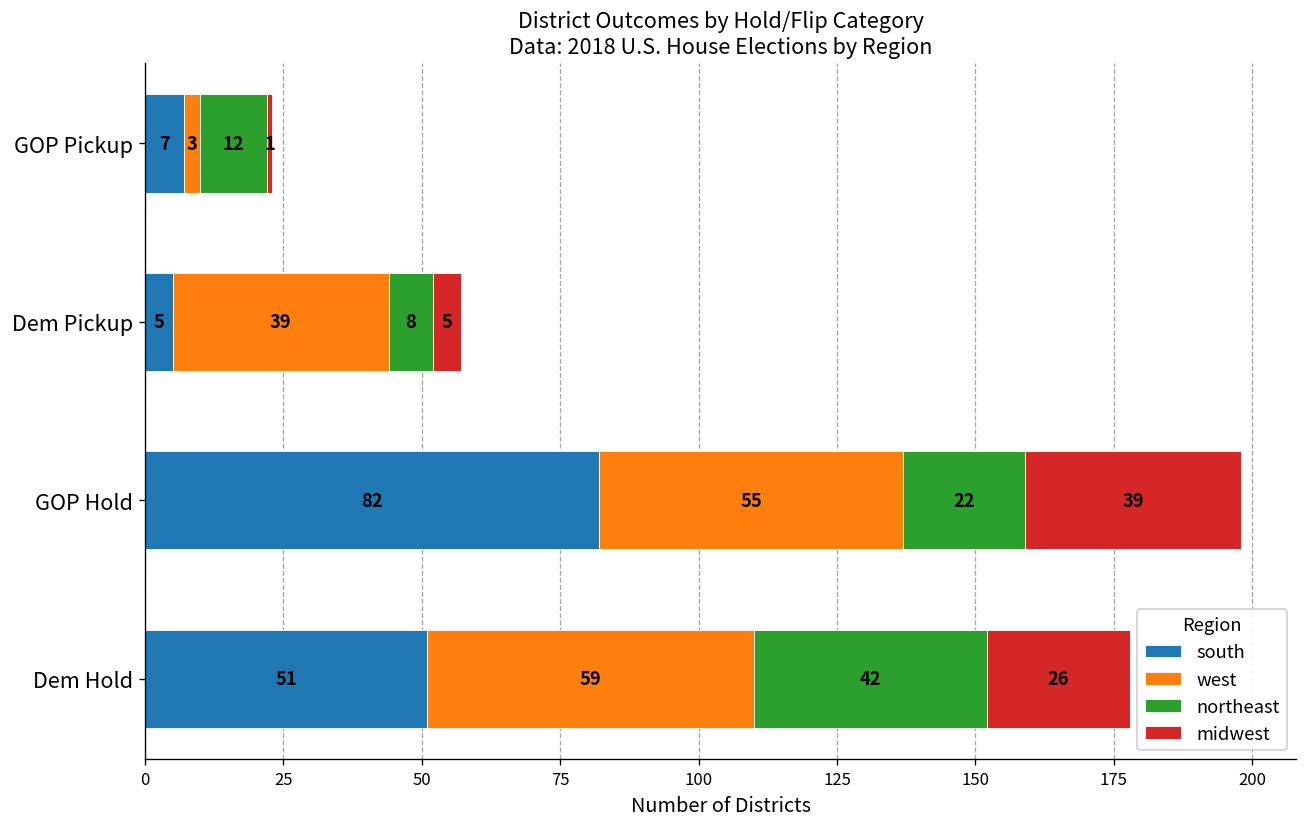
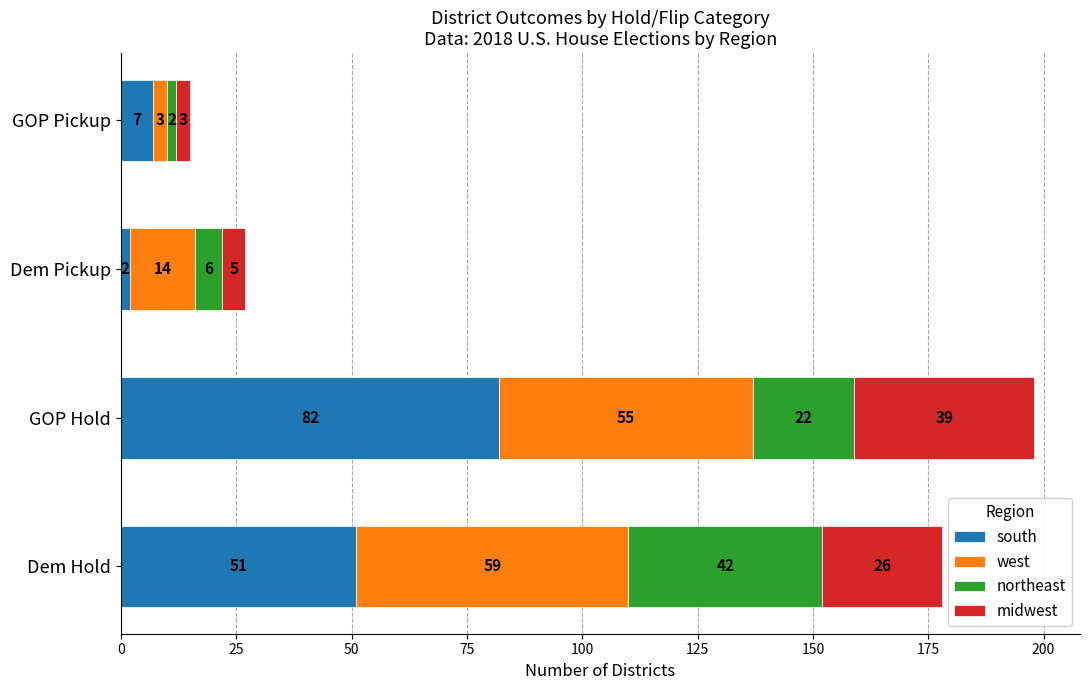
northeast, GOP Pickup: 12 -> 2
midwest, GOP Pickup: 1 -> 3
south, Dem Pickup: 5 -> 2
west, Dem Pickup: 39 -> 14
northeast, Dem Pickup: 8 -> 6
